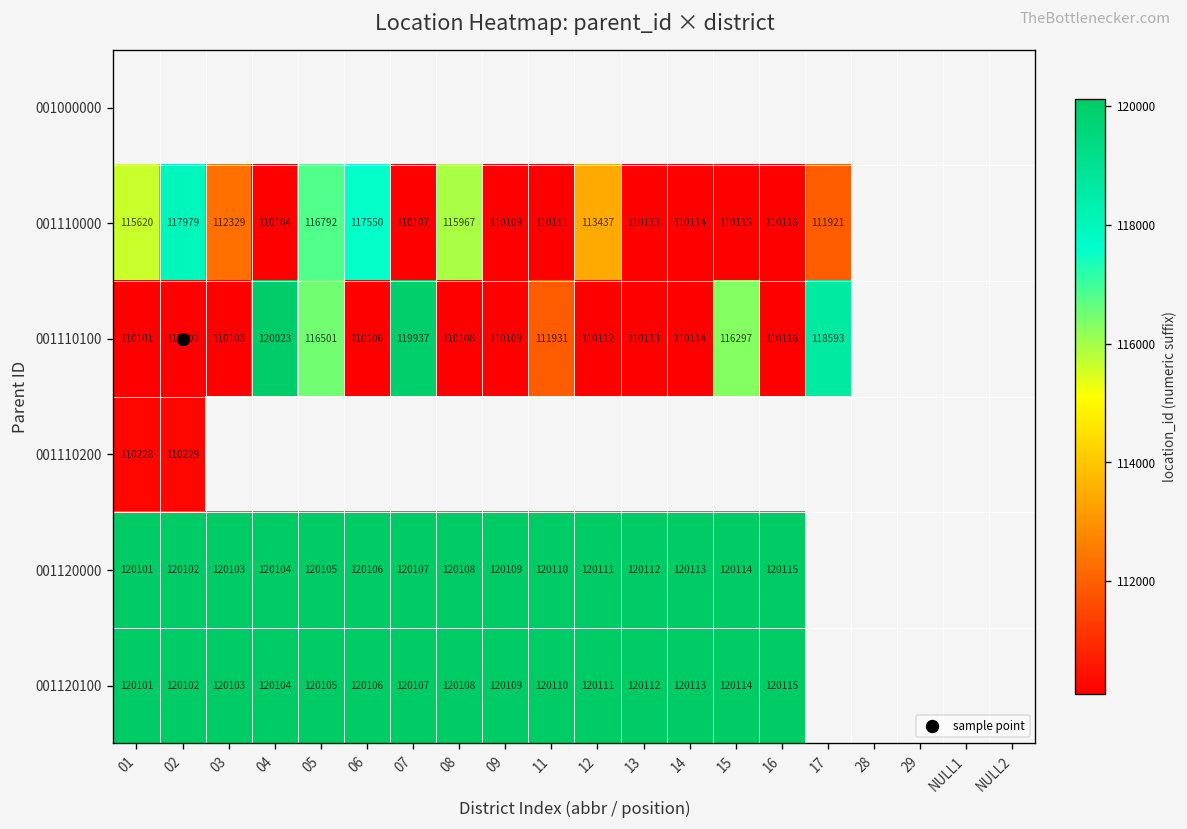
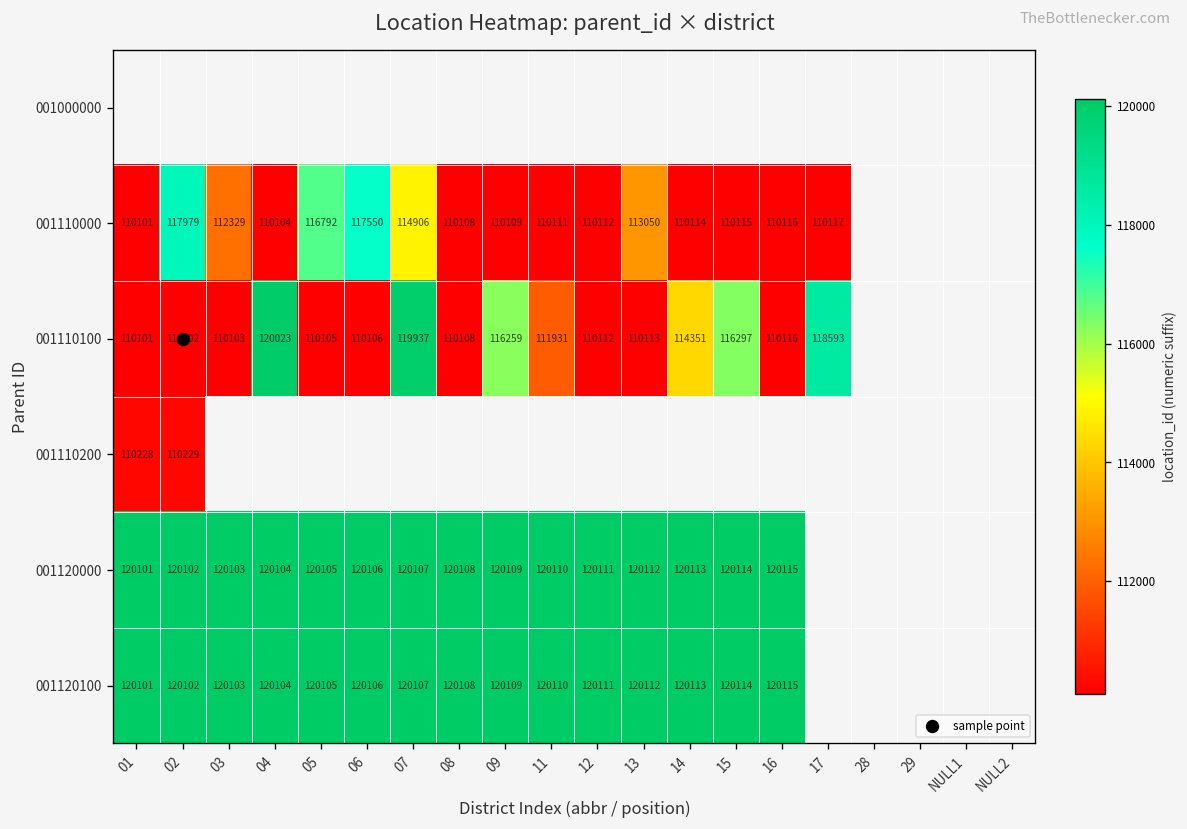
001110000, 01: 115620 -> 110101
001110000, 07: 110107 -> 114906
001110000, 08: 115967 -> 110108
001110000, 12: 113437 -> 110112
001110000, 13: 110113 -> 113050
001110000, 17: 111921 -> 110117
001110100, 05: 116501 -> 110105
001110100, 09: 110109 -> 116259
001110100, 14: 110114 -> 114351
